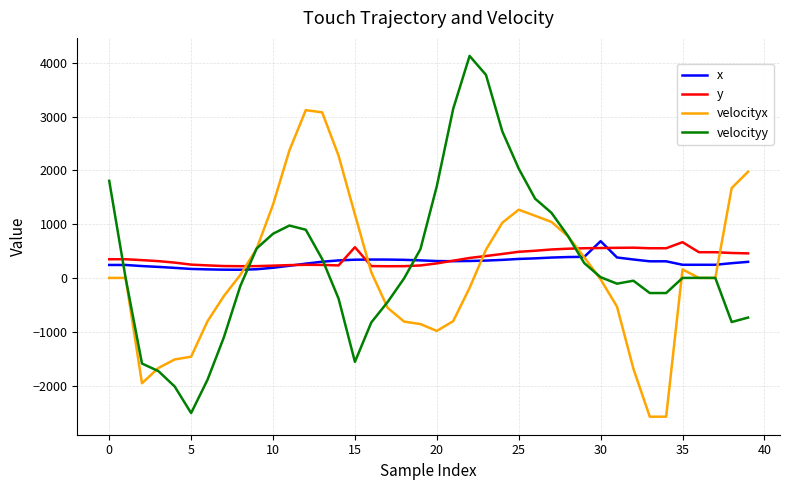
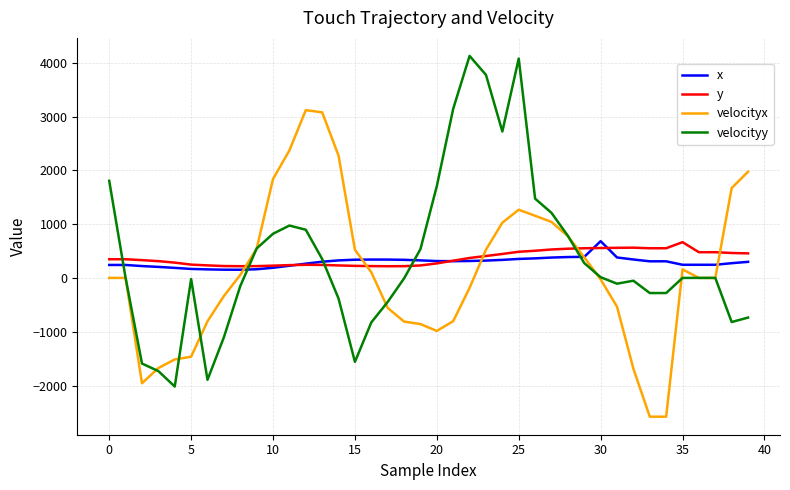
velocityy, 5: -2500 -> 0
velocityx, 10: 1400 -> 1800
y, 15: 600 -> 200
velocityx, 15: 1200 -> 500
velocityy, 25: 2000 -> 4100
